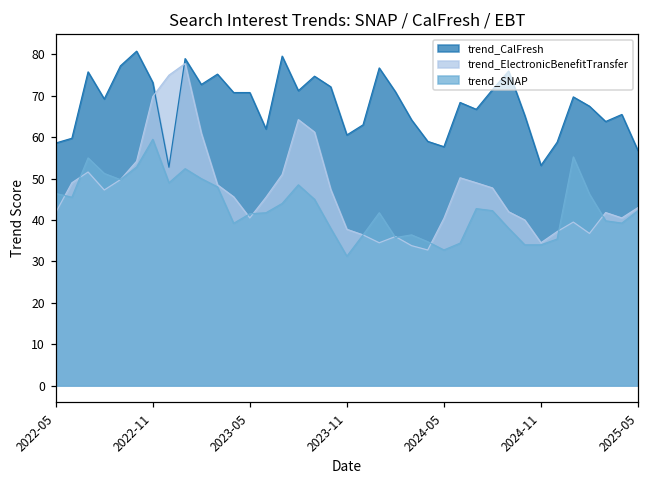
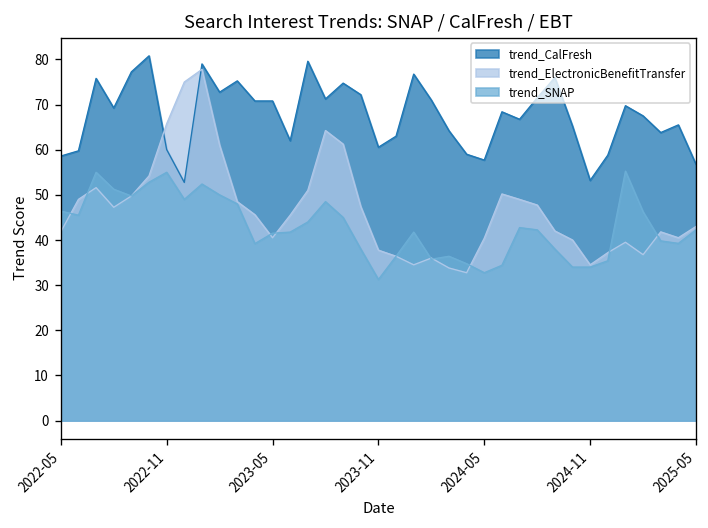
trend_CalFresh, 2022-11: 73 -> 60
trend_ElectronicBenefitTransfer, 2022-11: 70 -> 66
trend_SNAP, 2022-11: 60 -> 55
